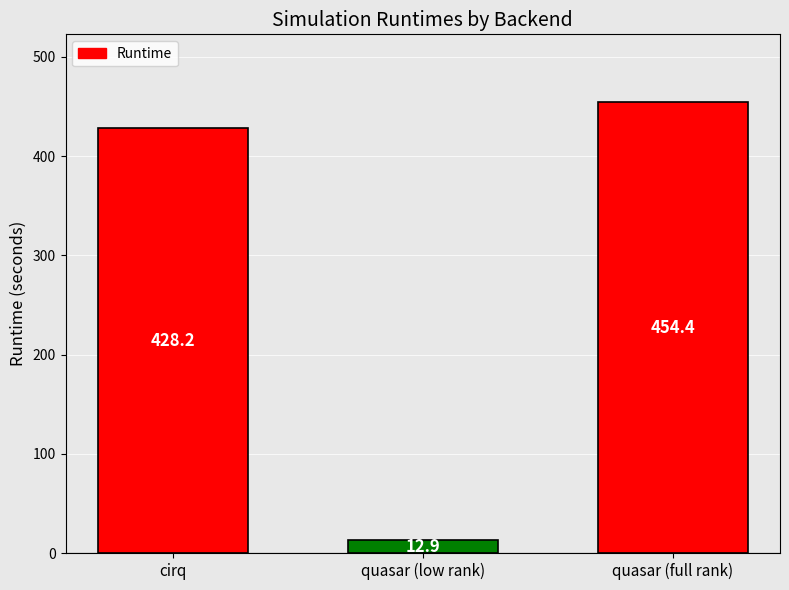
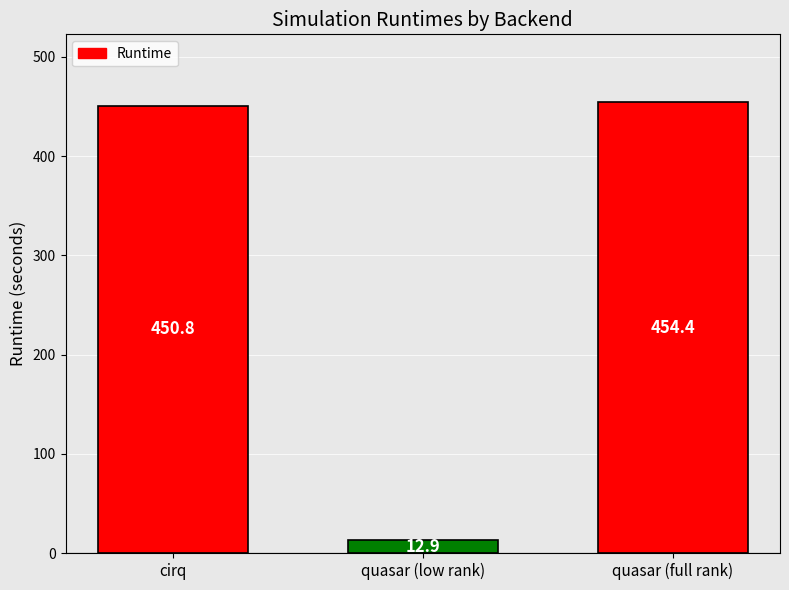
cirq: 428.2 -> 450.8
